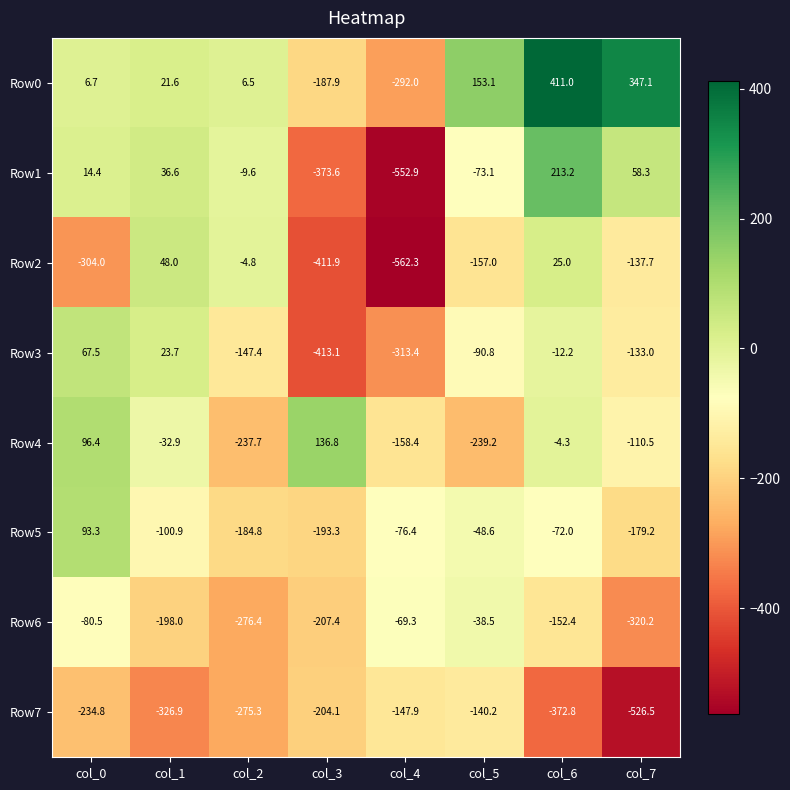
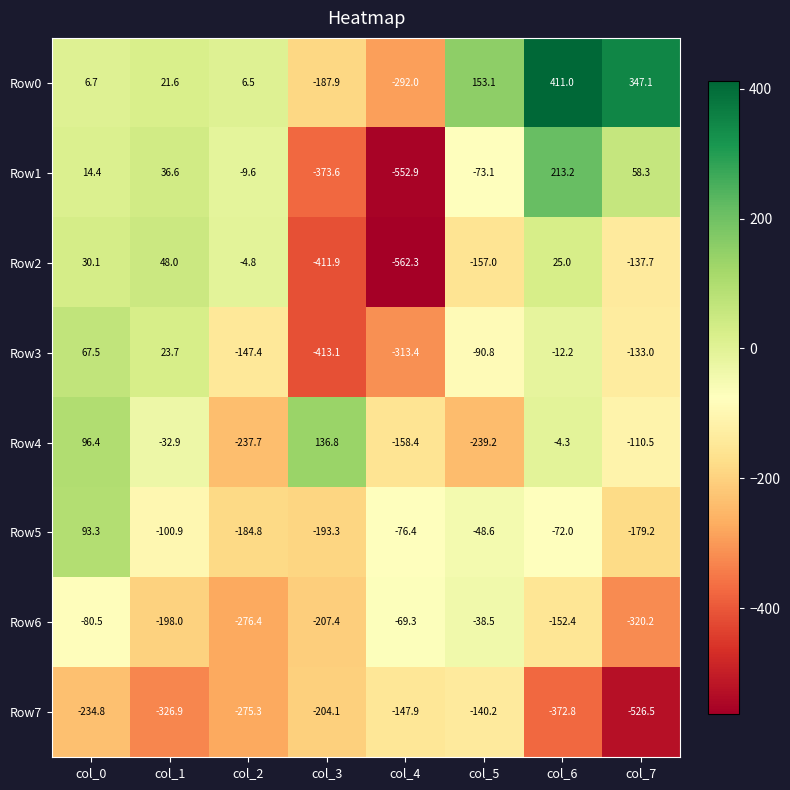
Row2, col_0: -304.0 -> 30.1
